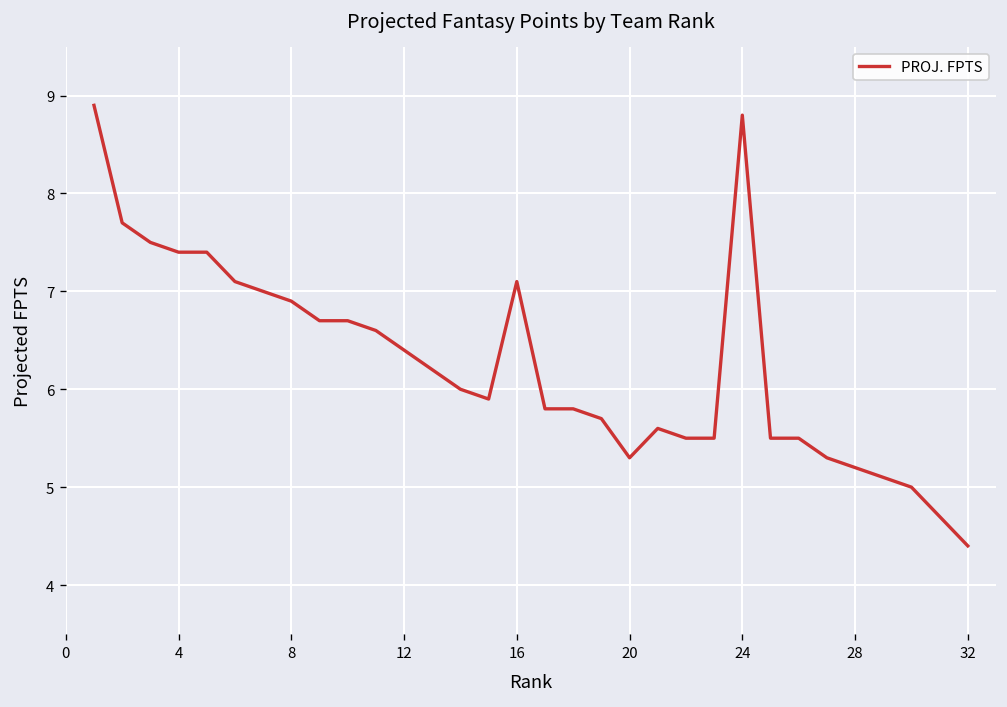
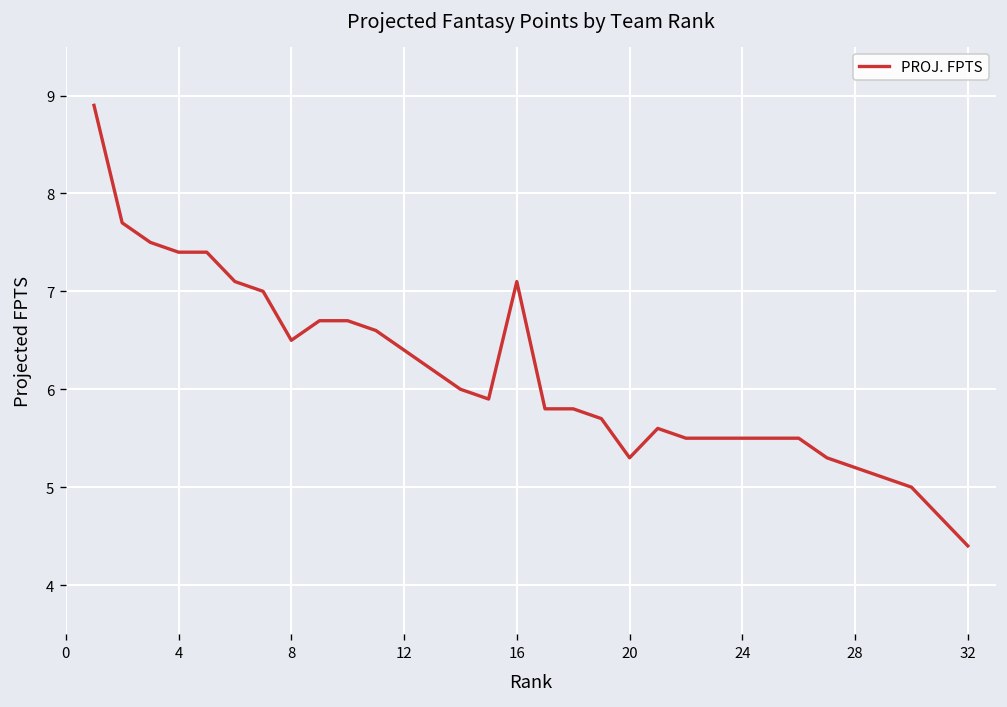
8: 6.9 -> 6.5
24: 8.8 -> 5.5
